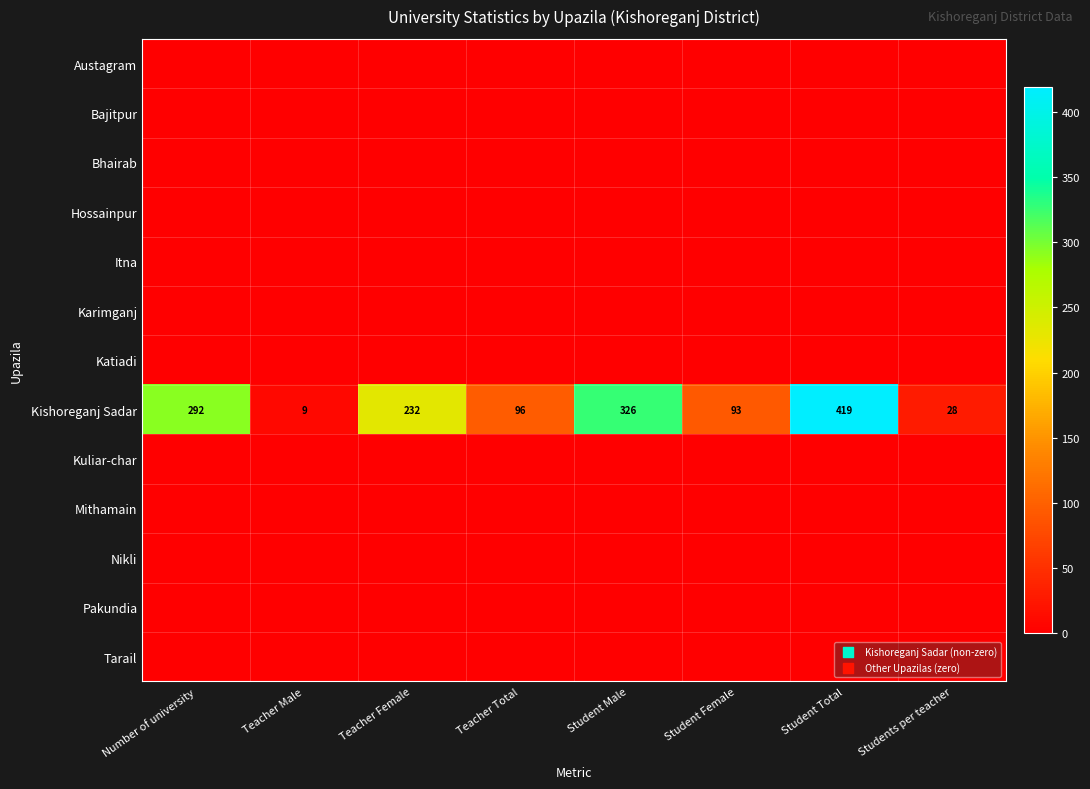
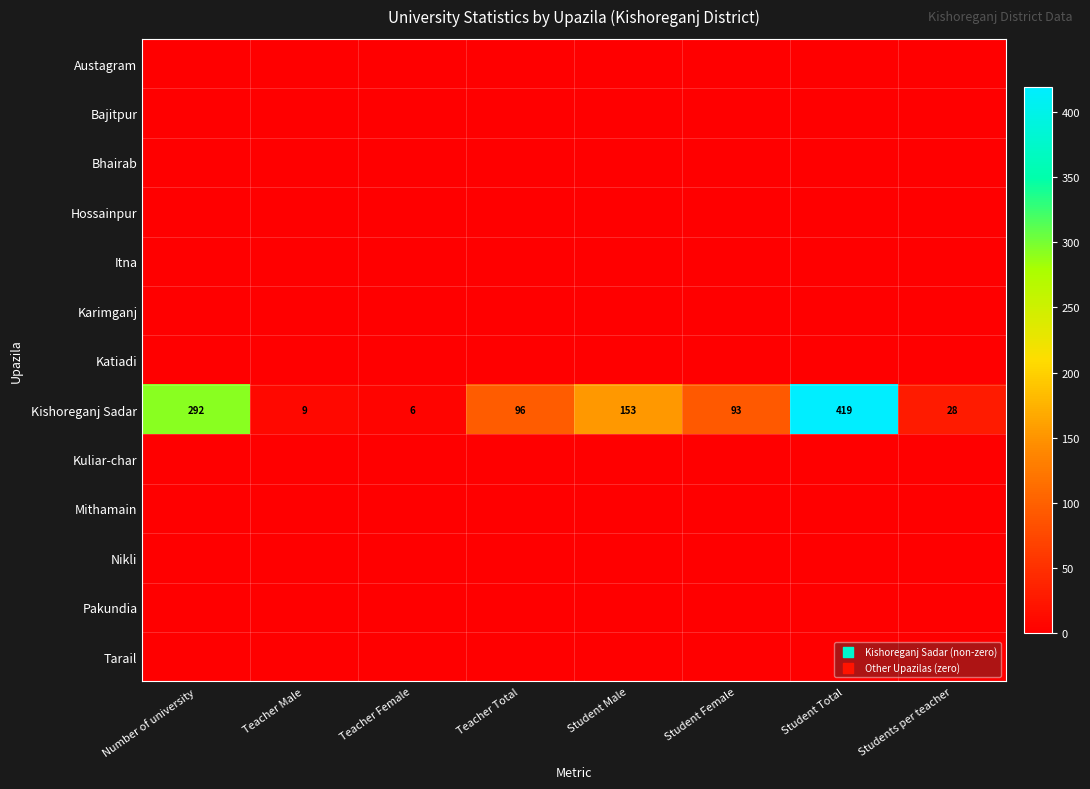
Kishoreganj Sadar, Teacher Female: 232 -> 6
Kishoreganj Sadar, Student Male: 326 -> 153
